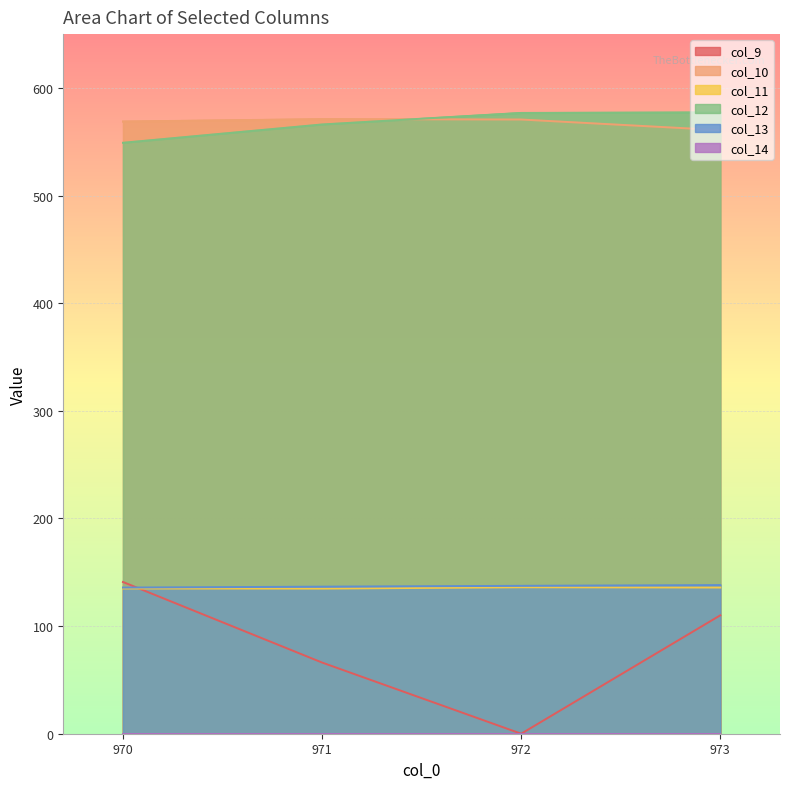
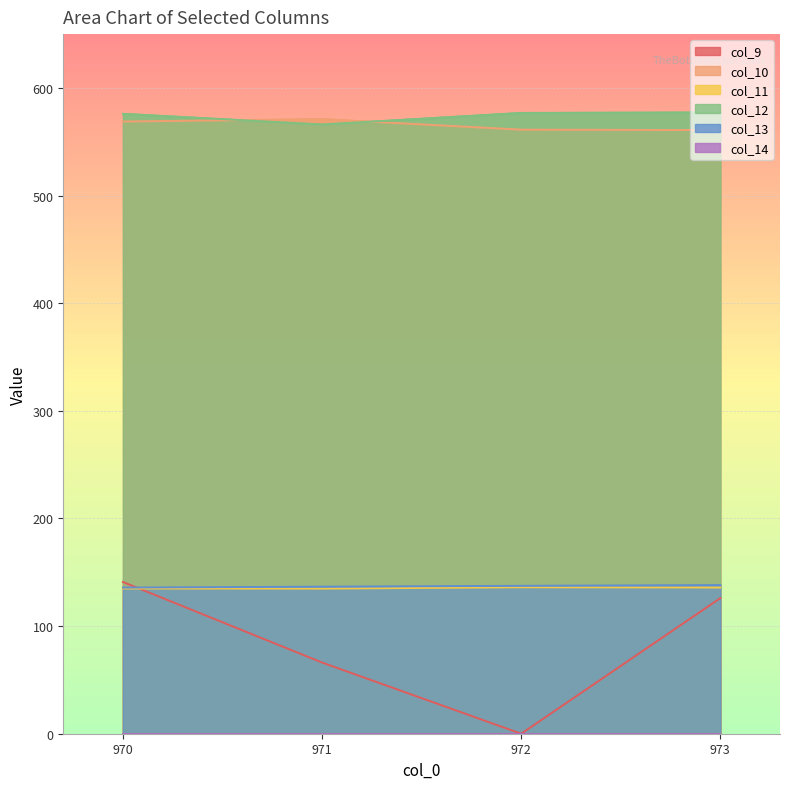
col_12, 970: 549 -> 576
col_10, 972: 571 -> 561
col_9, 973: 110 -> 126
